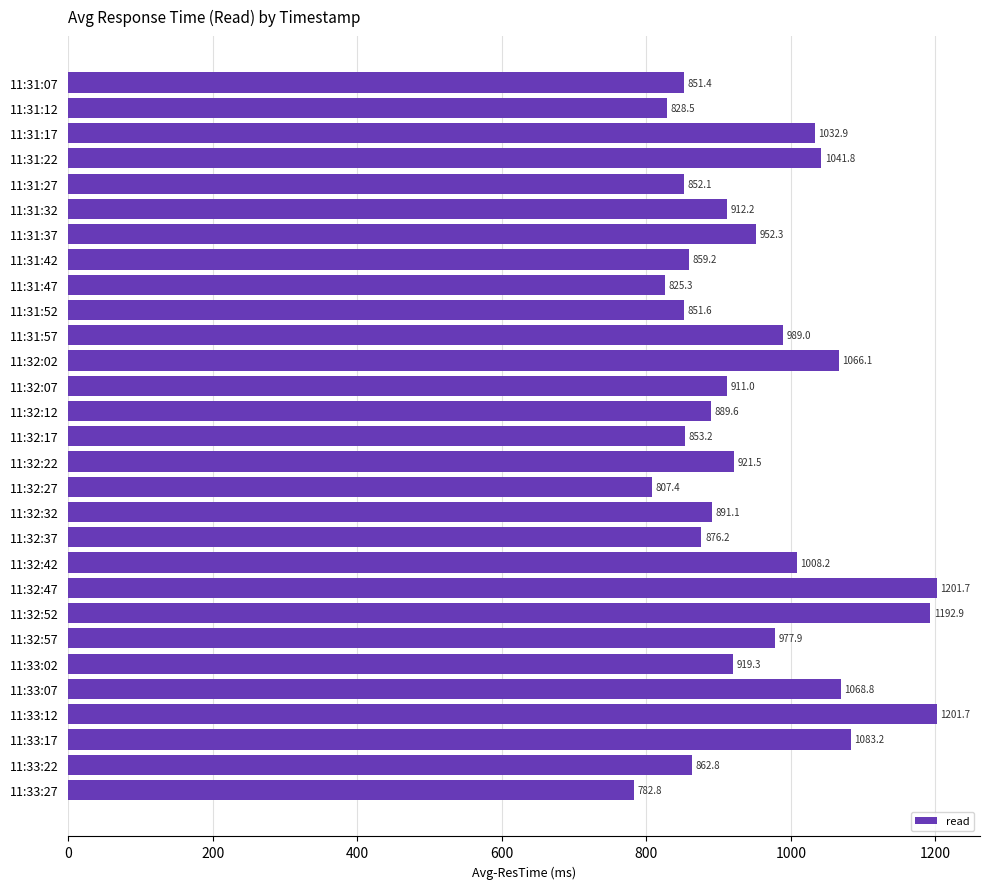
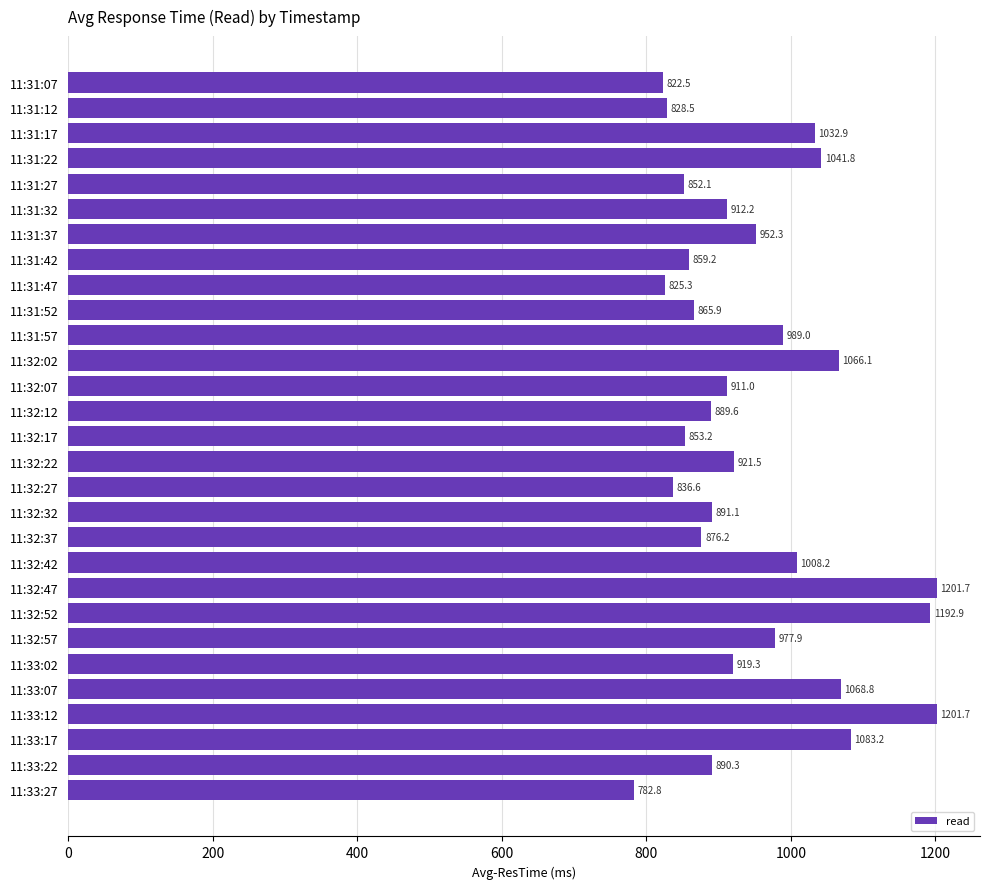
11:31:07: 851.4 -> 822.5
11:31:52: 851.6 -> 865.9
11:32:27: 807.4 -> 836.6
11:33:22: 862.8 -> 890.3
